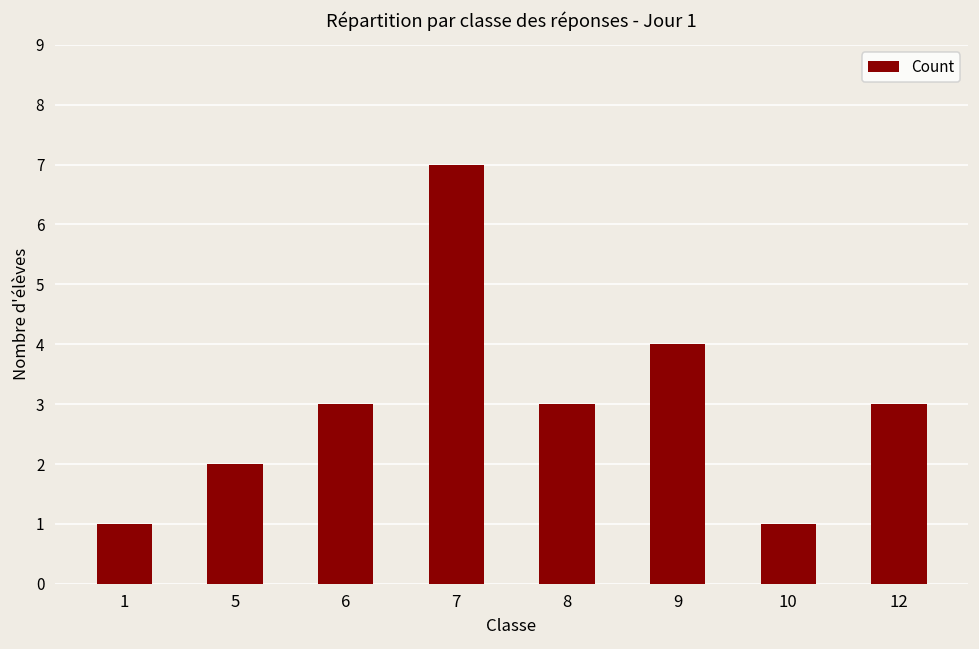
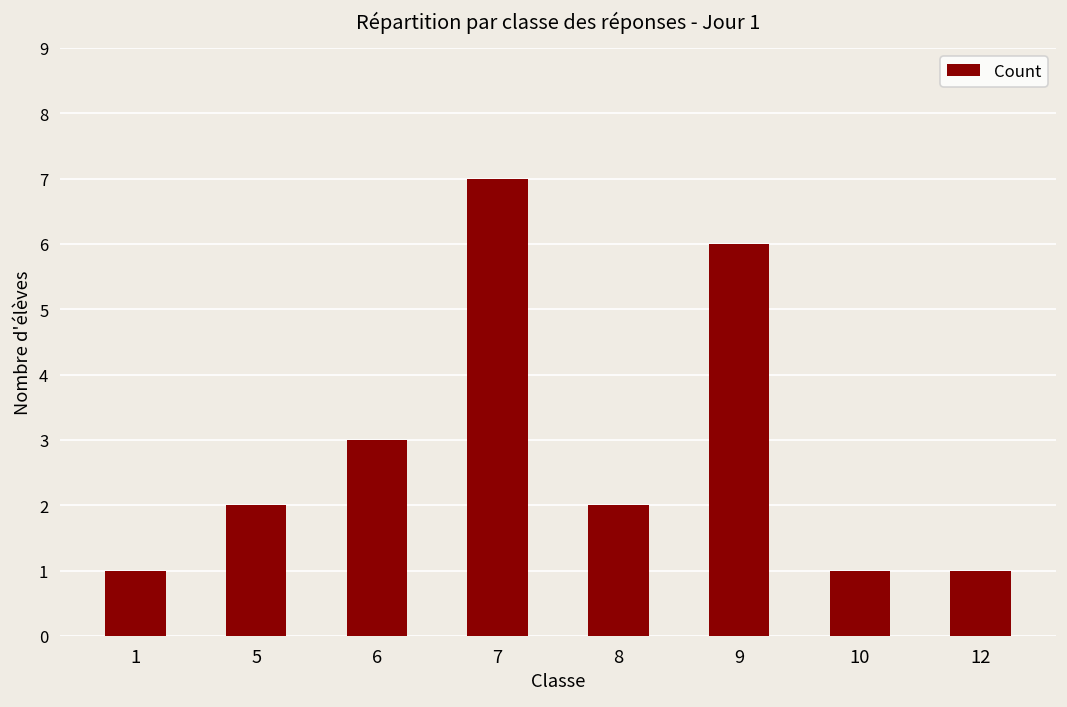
8: 3 -> 2
9: 4 -> 6
12: 3 -> 1
